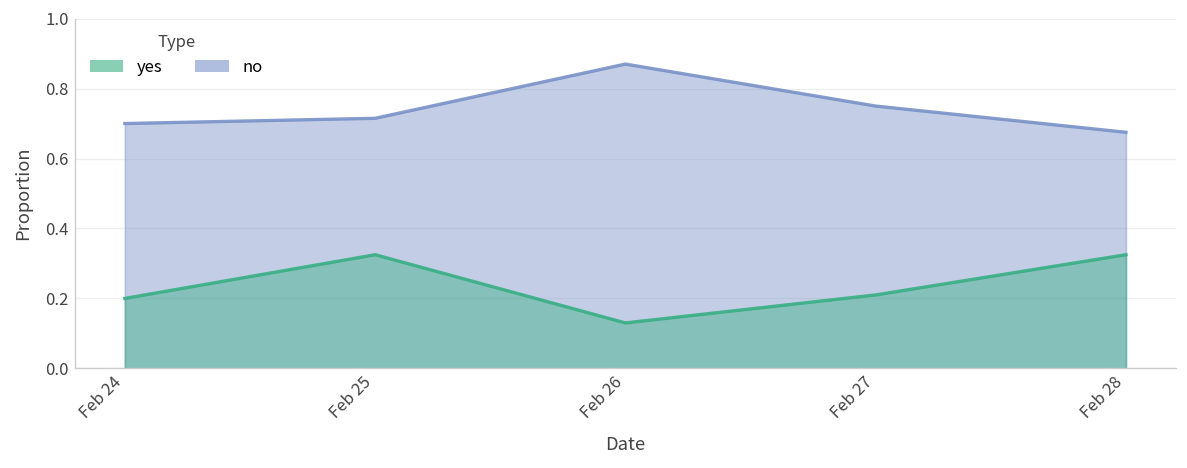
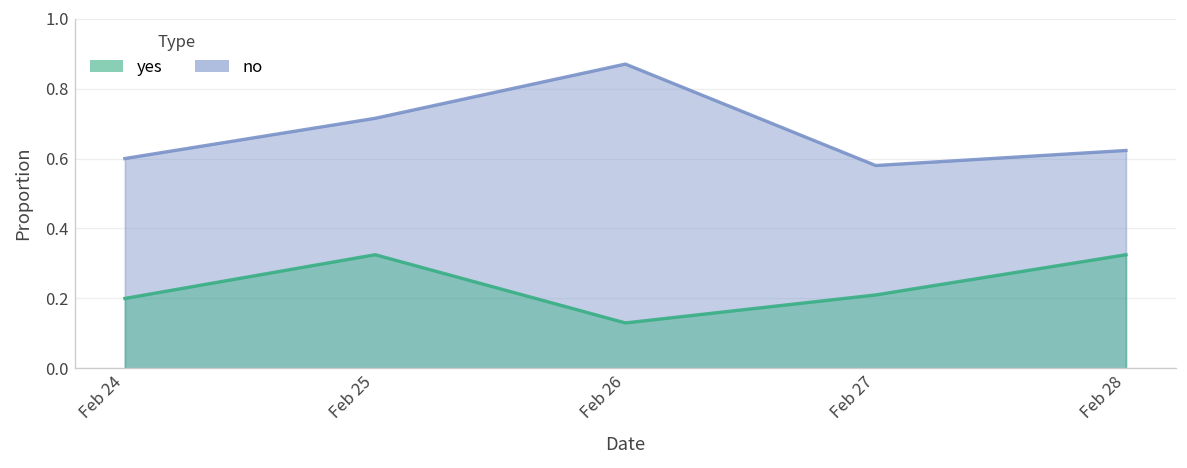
no, Feb 24: 0.7 -> 0.6
no, Feb 27: 0.75 -> 0.58
no, Feb 28: 0.68 -> 0.62
